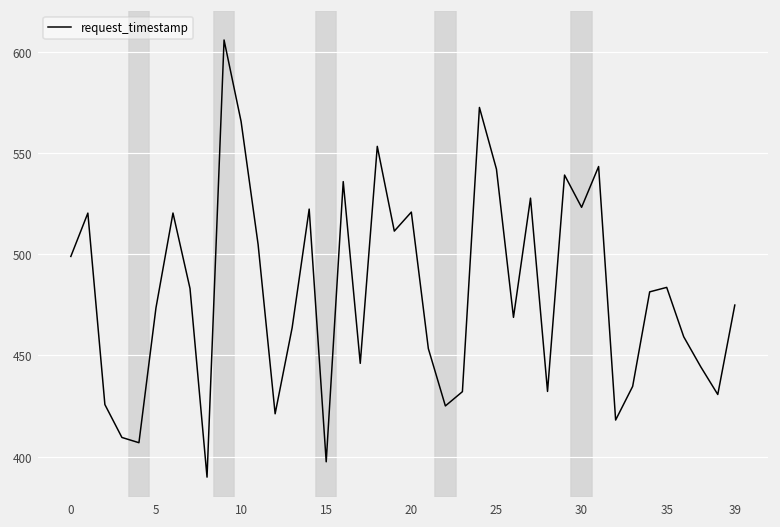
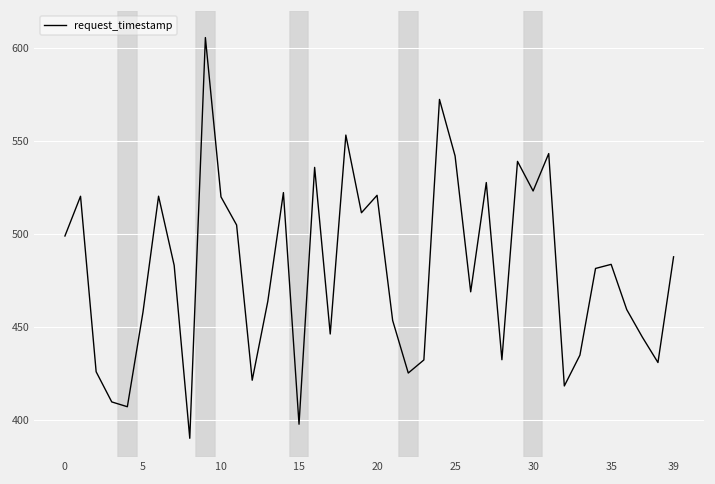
5: 473 -> 458
10: 565 -> 520
39: 475 -> 488
